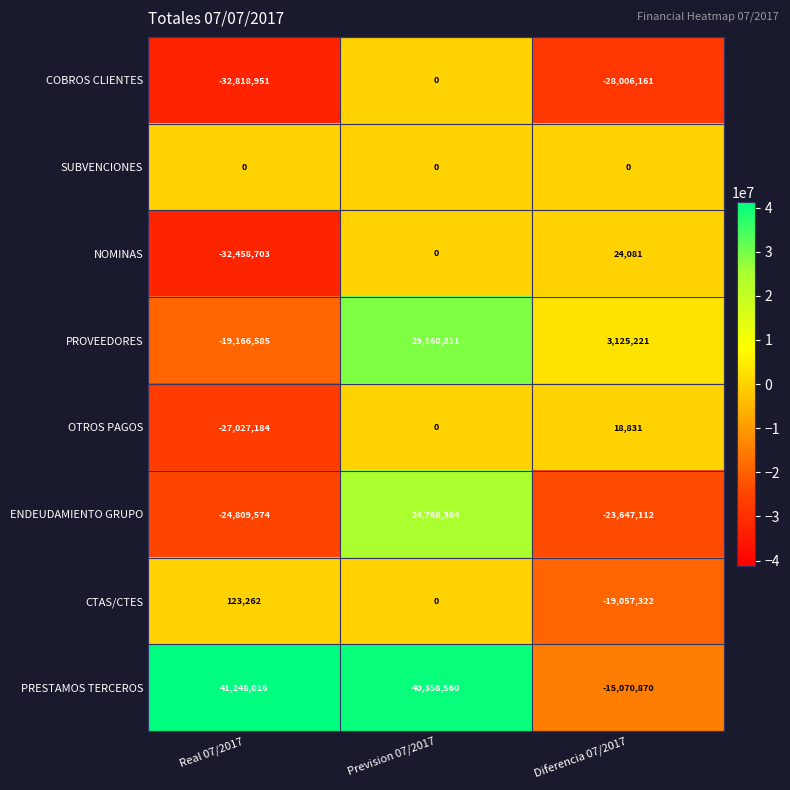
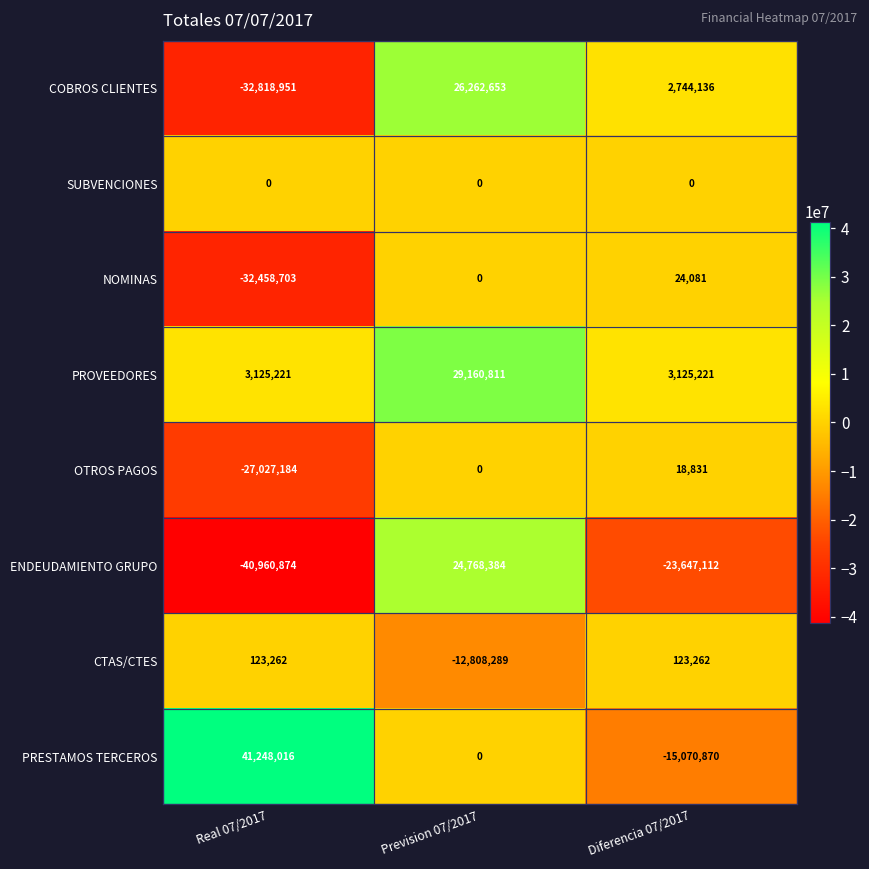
COBROS CLIENTES, Prevision 07/2017: 0 -> 26,262,653
COBROS CLIENTES, Diferencia 07/2017: -28,006,161 -> 2,744,136
PROVEEDORES, Real 07/2017: -19,166,585 -> 3,125,221
ENDEUDAMIENTO GRUPO, Real 07/2017: -24,809,574 -> -40,960,874
CTAS/CTES, Prevision 07/2017: 0 -> -12,808,289
CTAS/CTES, Diferencia 07/2017: -19,057,322 -> 123,262
PRESTAMOS TERCEROS, Prevision 07/2017: 40,358,560 -> 0
